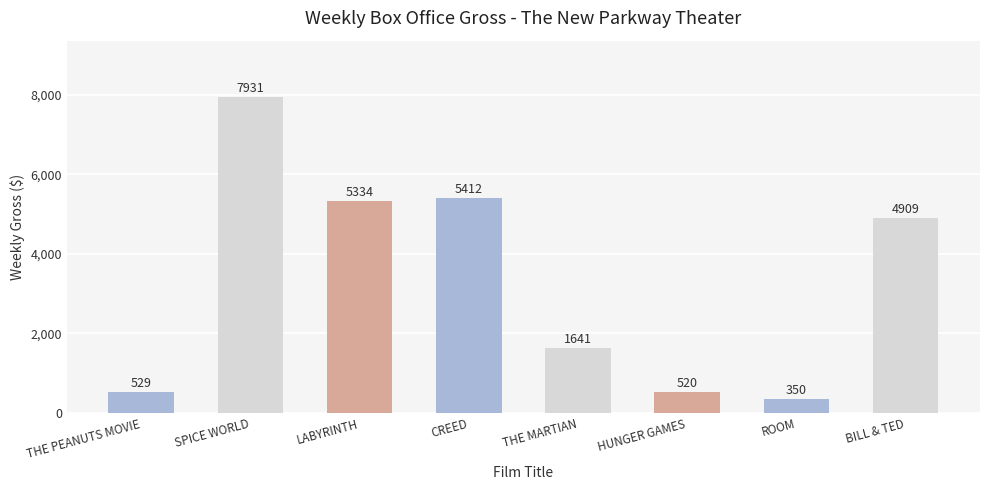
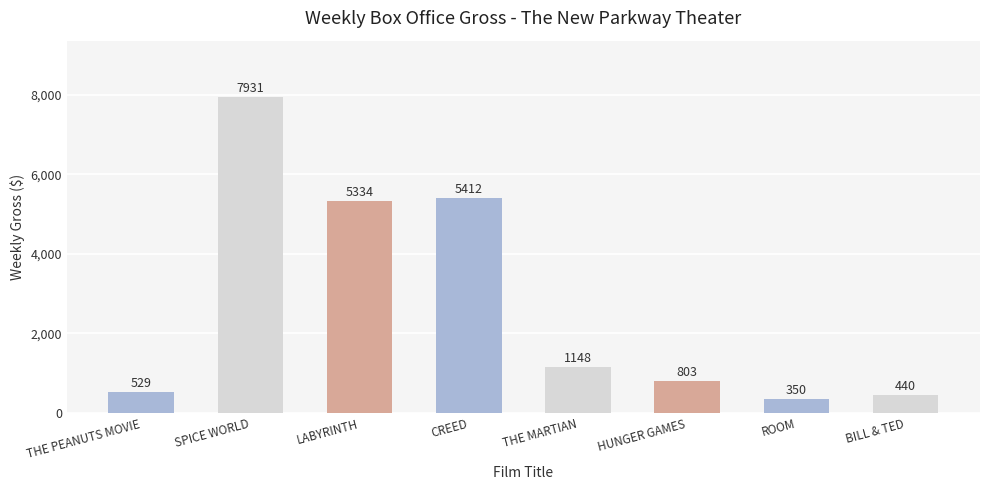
THE MARTIAN: 1641 -> 1148
HUNGER GAMES: 520 -> 803
BILL & TED: 4909 -> 440
